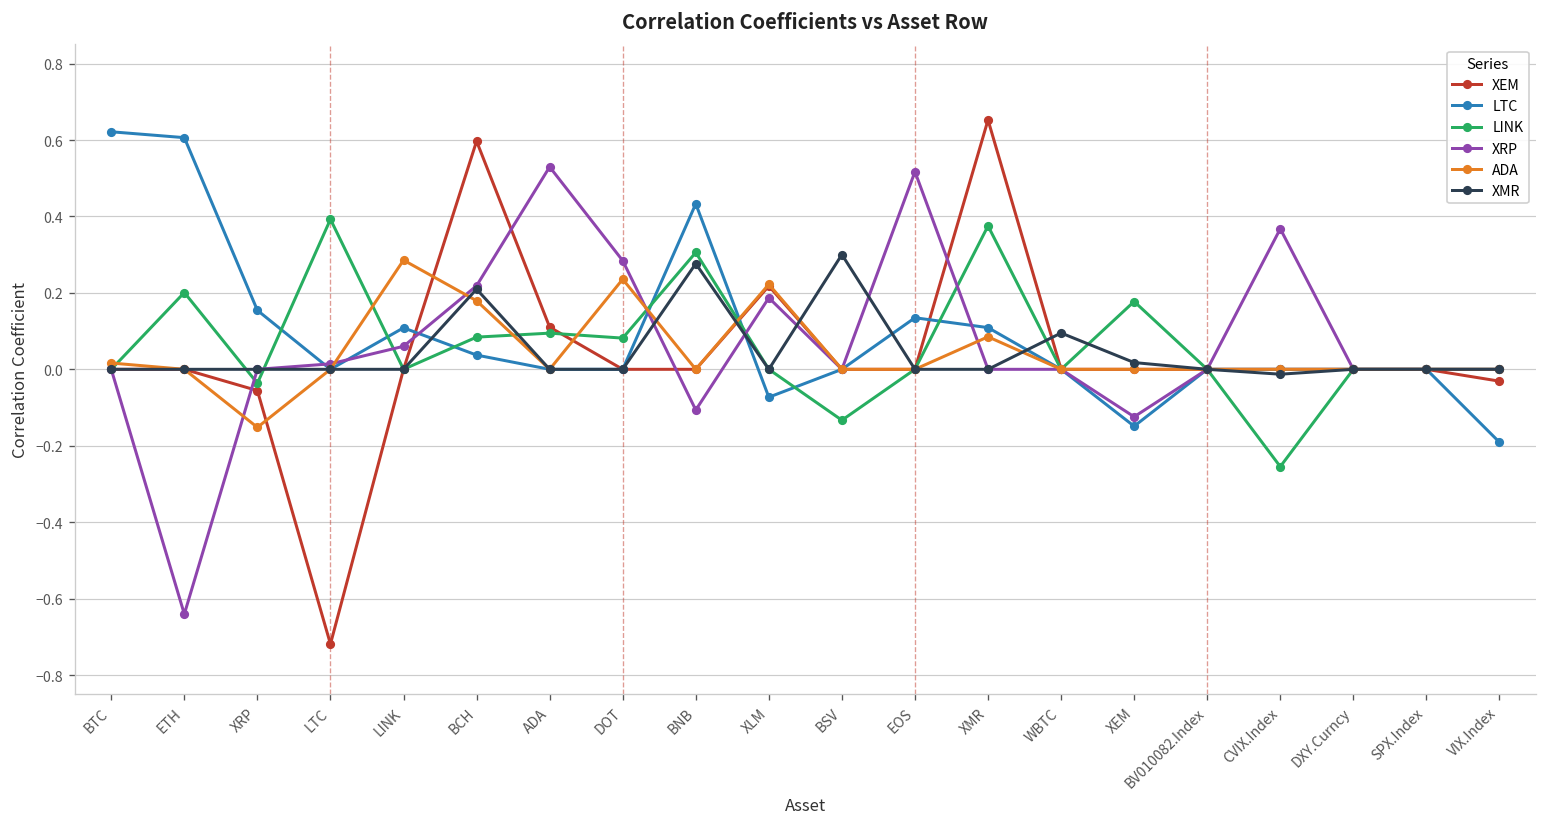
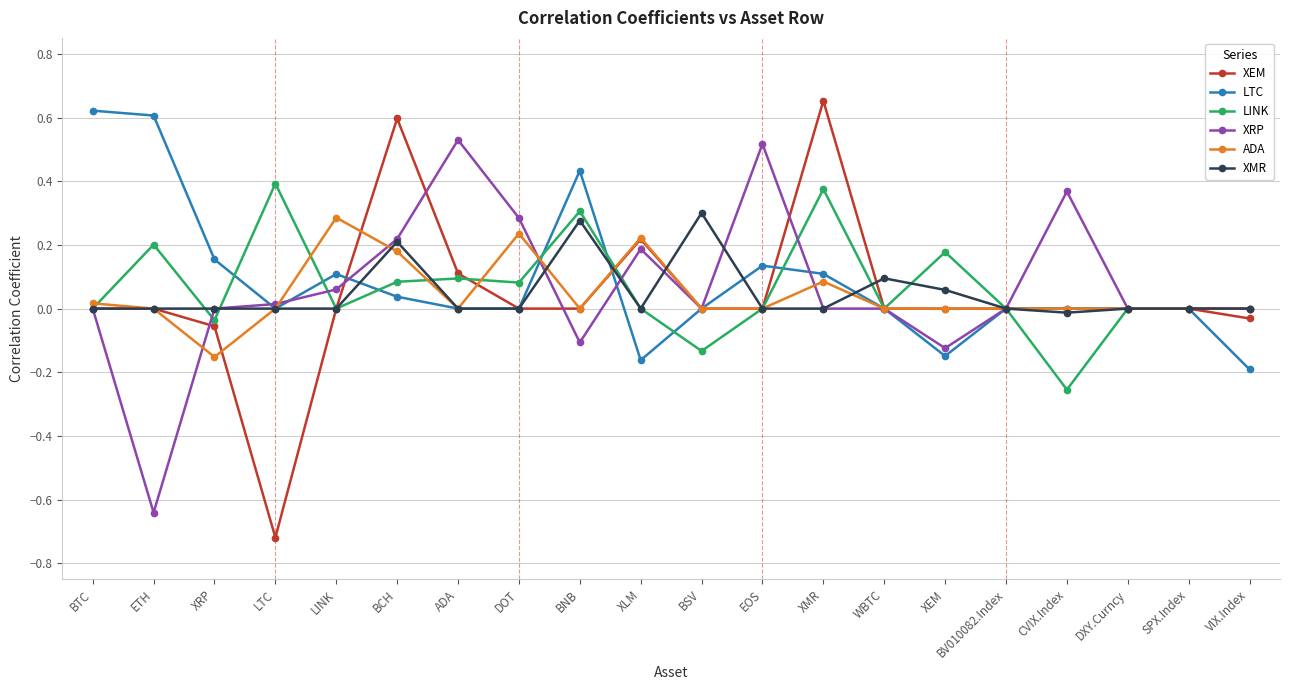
LTC, XLM: -0.07 -> -0.16
XMR, XEM: 0.02 -> 0.06
